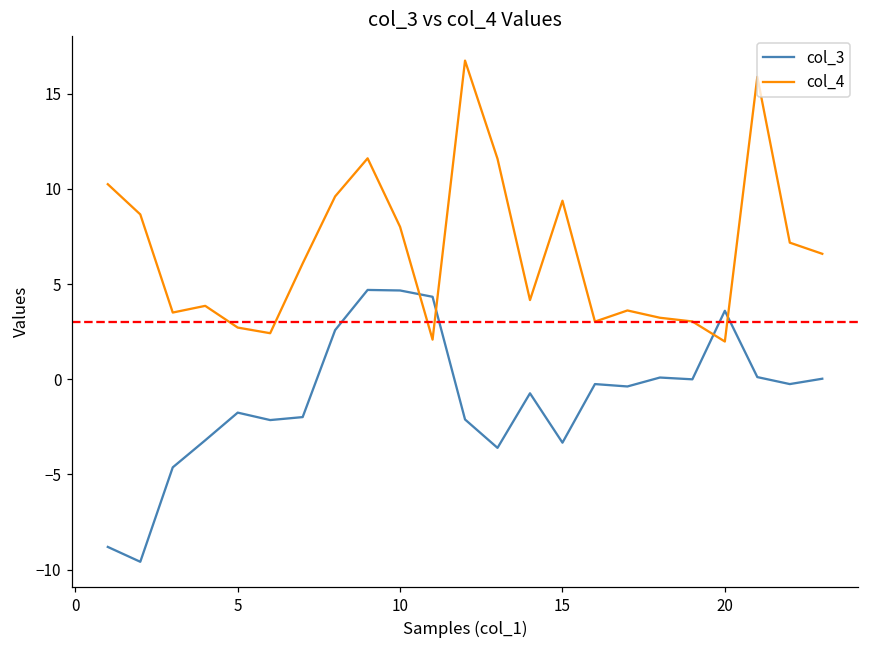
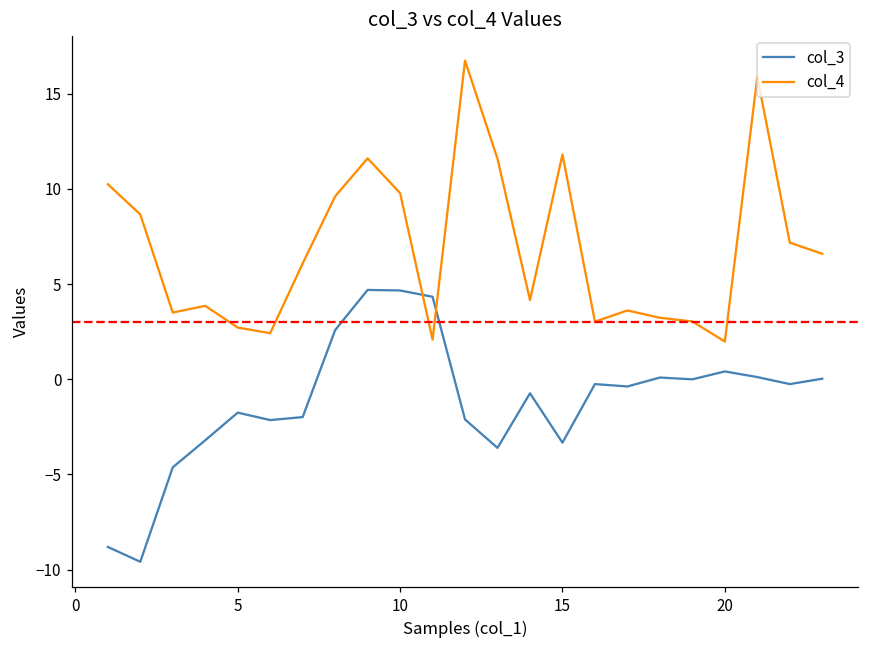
col_4, 10: 8.0 -> 9.8
col_4, 15: 9.4 -> 11.8
col_3, 20: 3.6 -> 0.4
